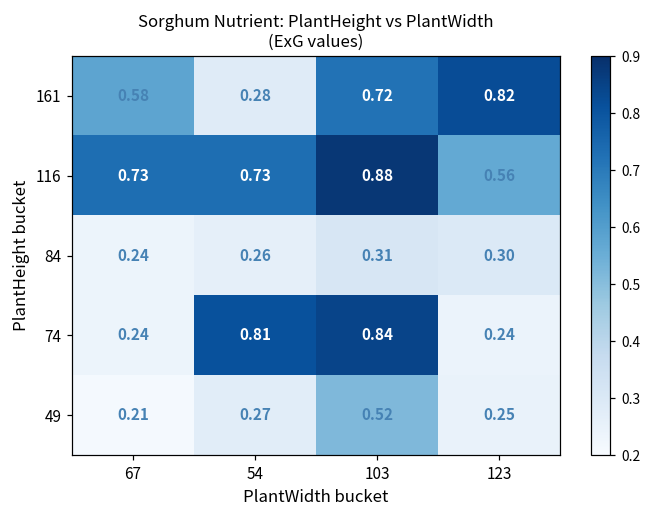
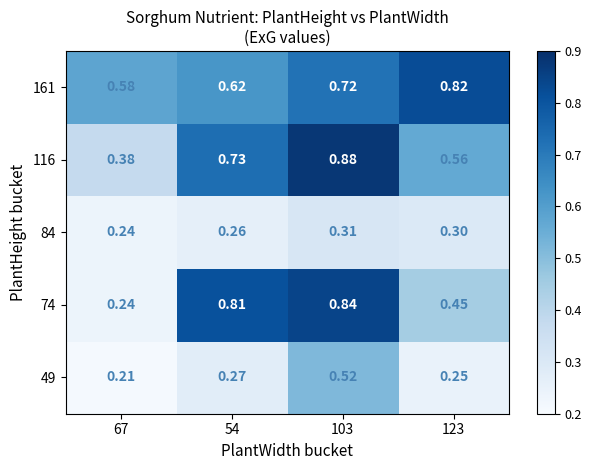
161, 54: 0.28 -> 0.62
116, 67: 0.73 -> 0.38
74, 123: 0.24 -> 0.45
